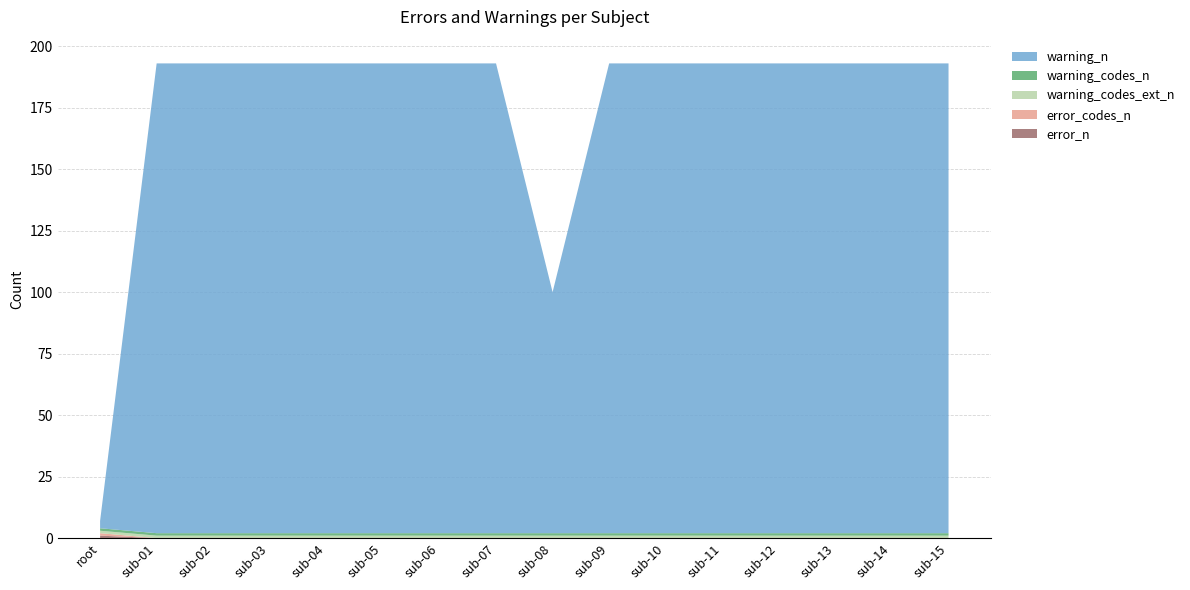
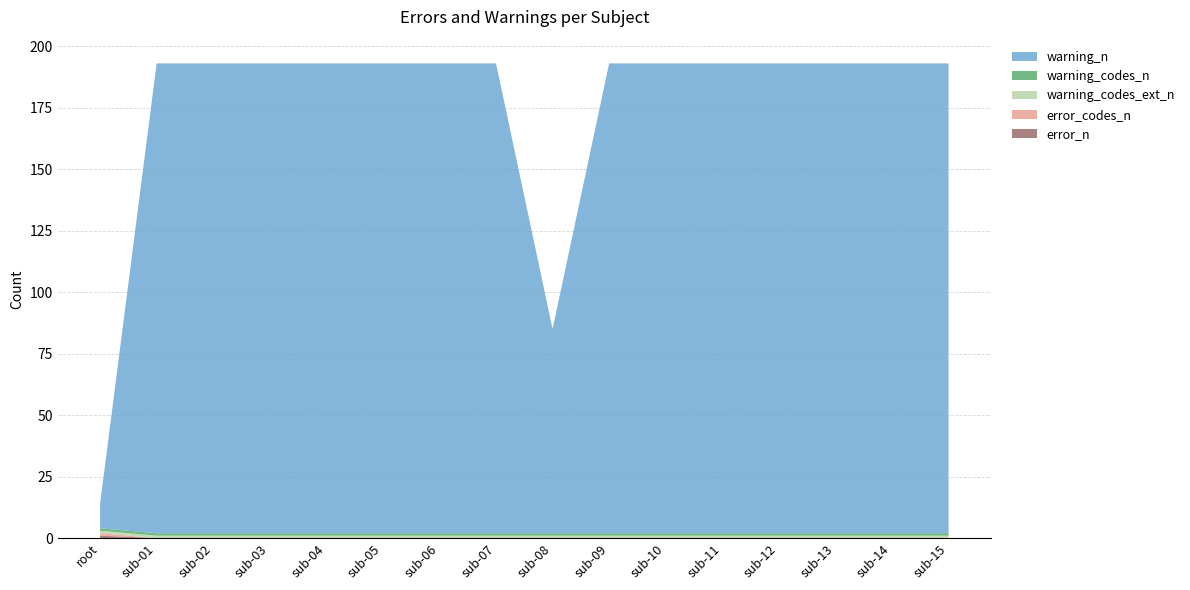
warning_n, root: 3 -> 10
warning_n, sub-08: 98 -> 83
